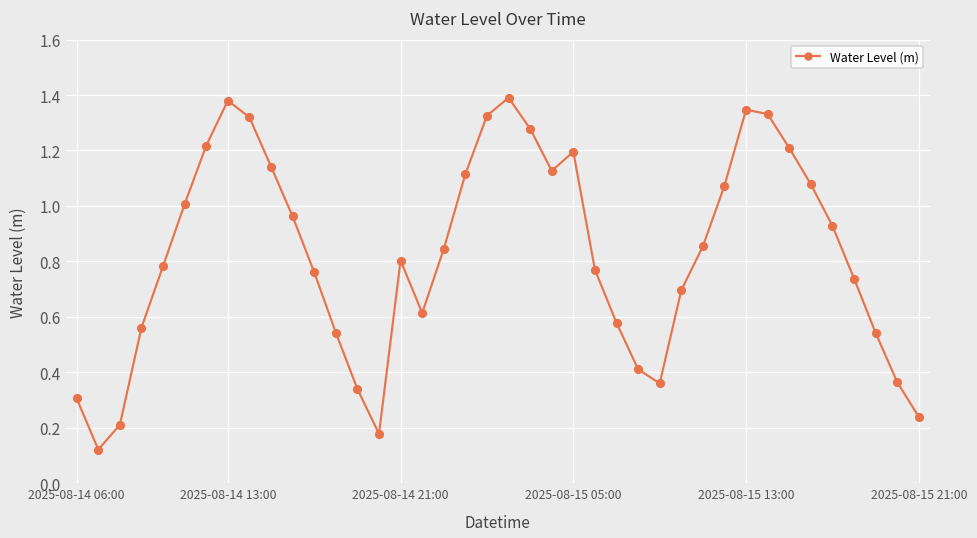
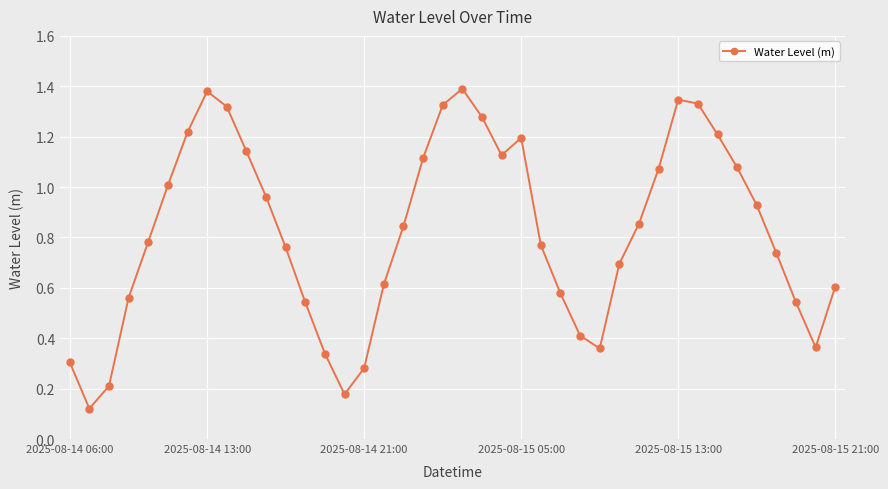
2025-08-14 21:00: 0.80 -> 0.28
2025-08-15 21:00: 0.24 -> 0.61
